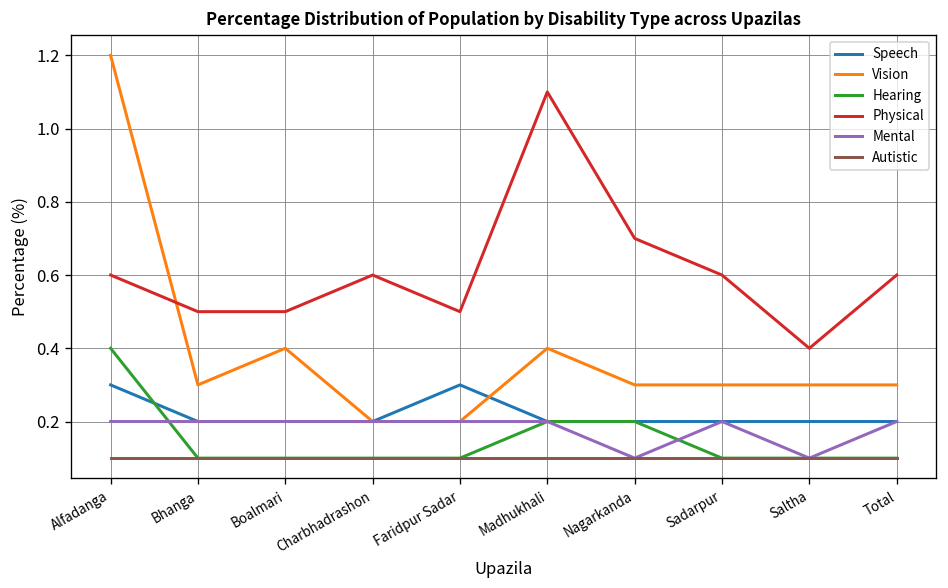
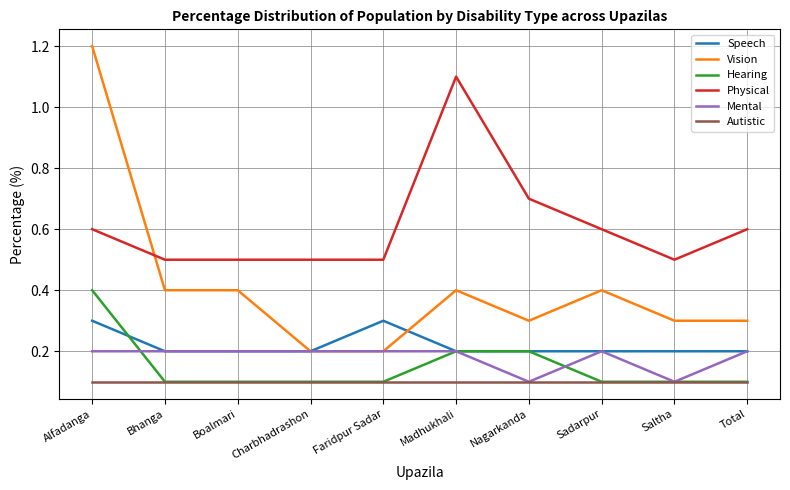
Vision, Bhanga: 0.3 -> 0.4
Physical, Charbhadrashon: 0.6 -> 0.5
Vision, Sadarpur: 0.3 -> 0.4
Physical, Saltha: 0.4 -> 0.5
